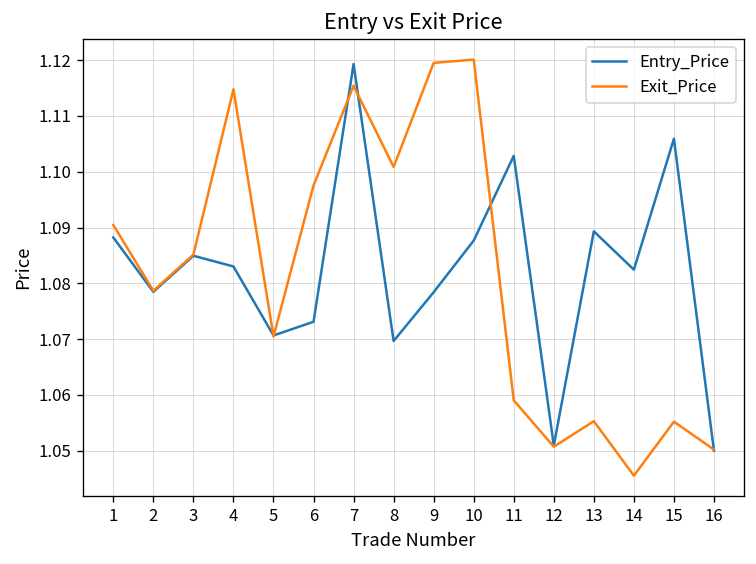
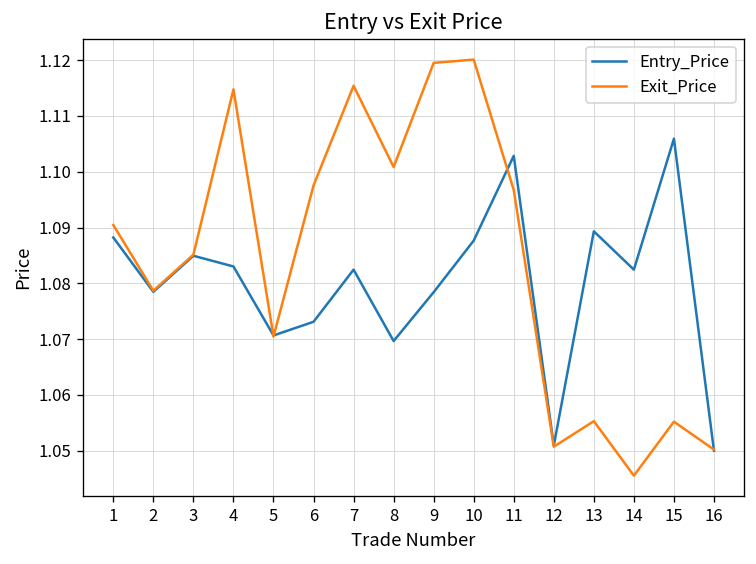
Entry_Price, 7: 1.119 -> 1.082
Exit_Price, 11: 1.059 -> 1.097
